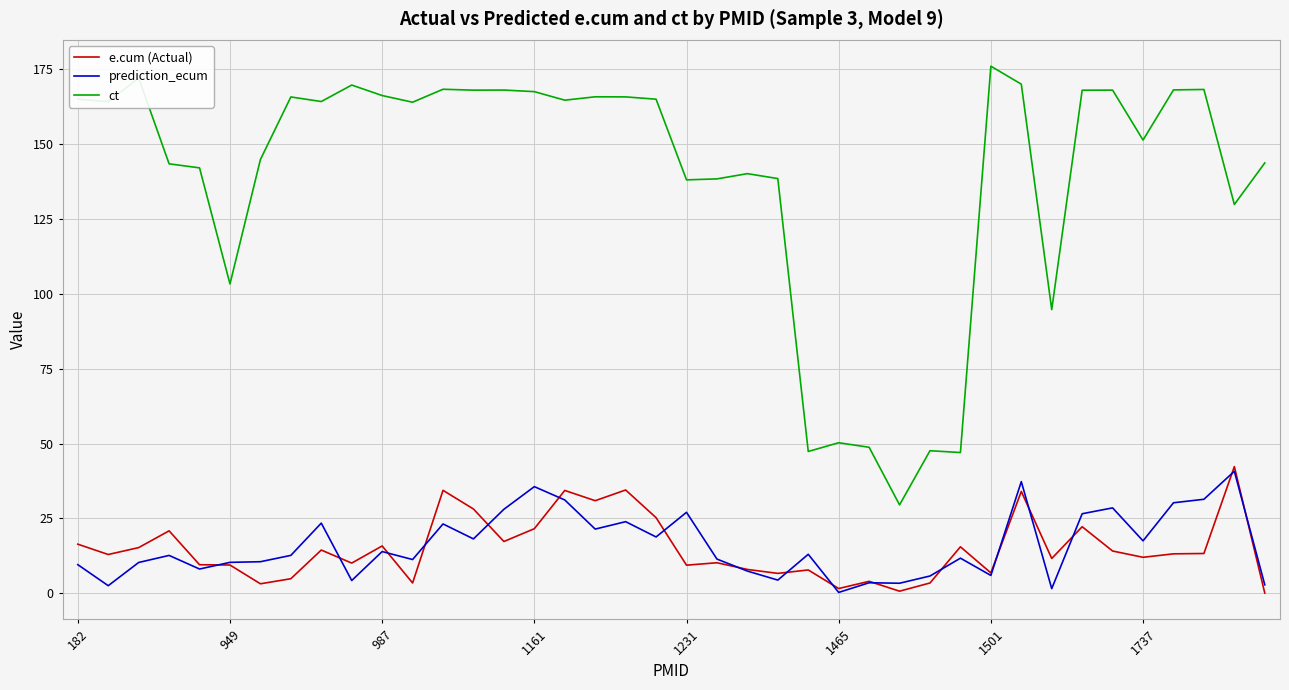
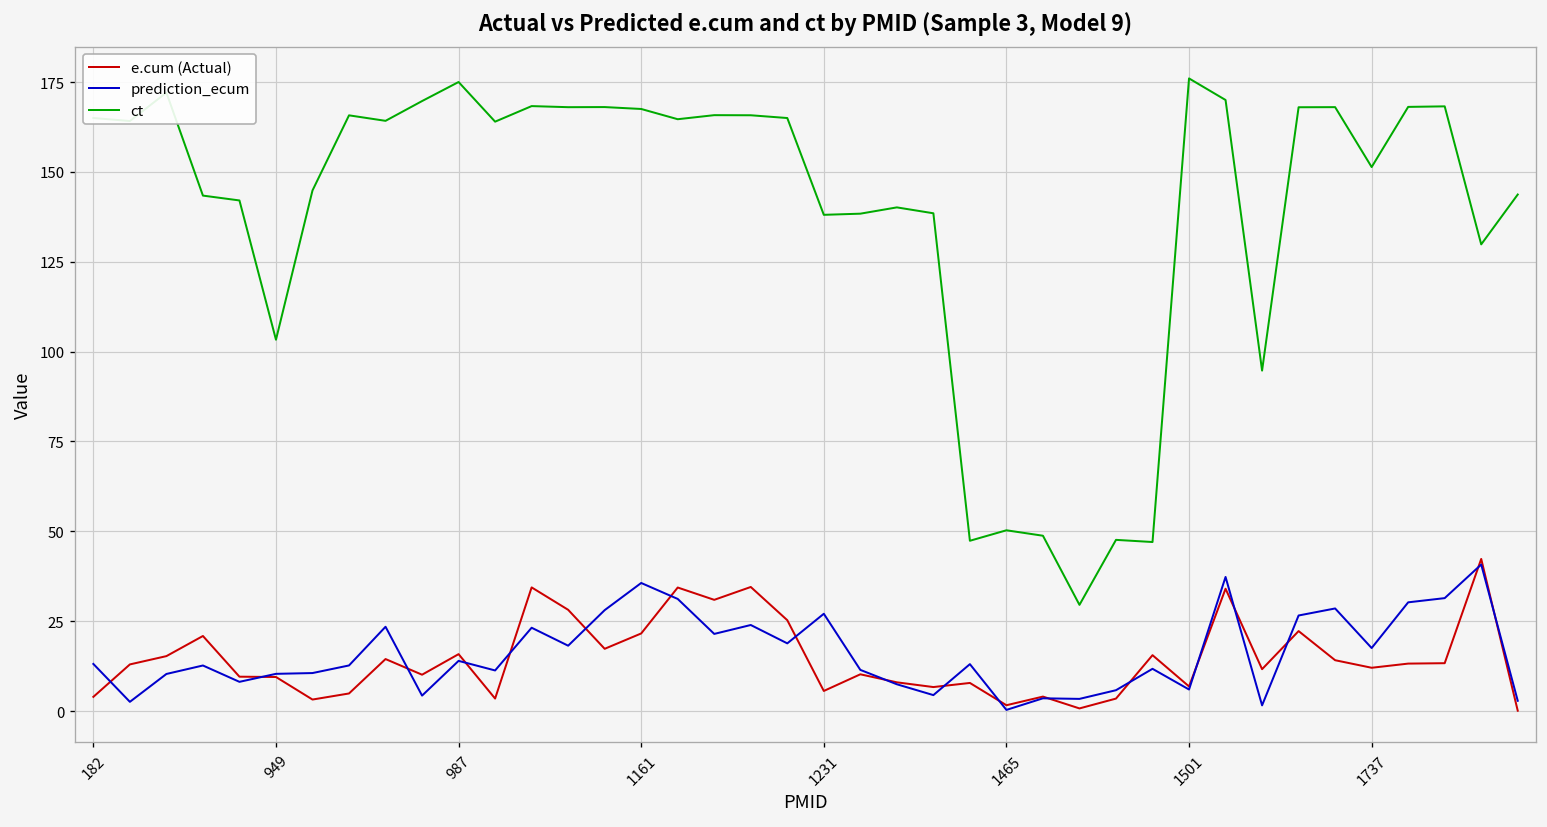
e.cum (Actual), 182: 16 -> 4
prediction_ecum, 182: 10 -> 13
ct, 987: 166 -> 175
e.cum (Actual), 1231: 9 -> 6
